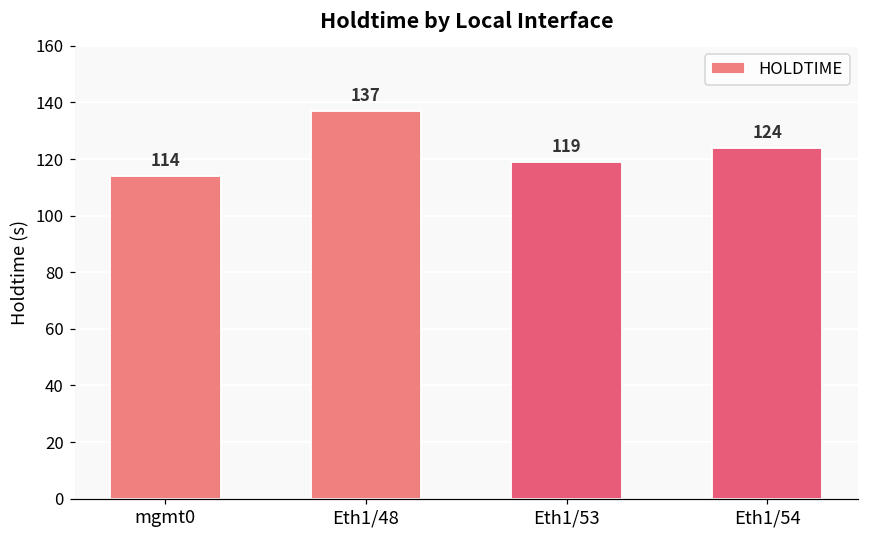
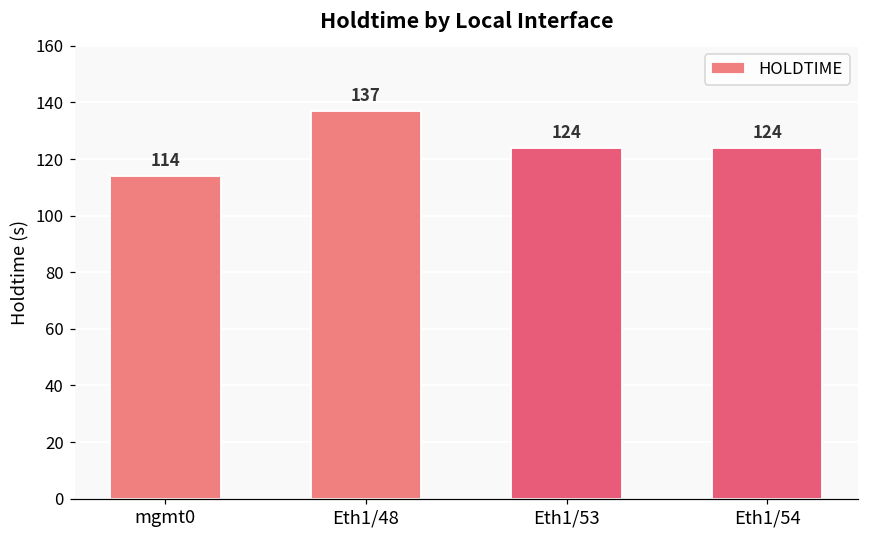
Eth1/53: 119 -> 124
